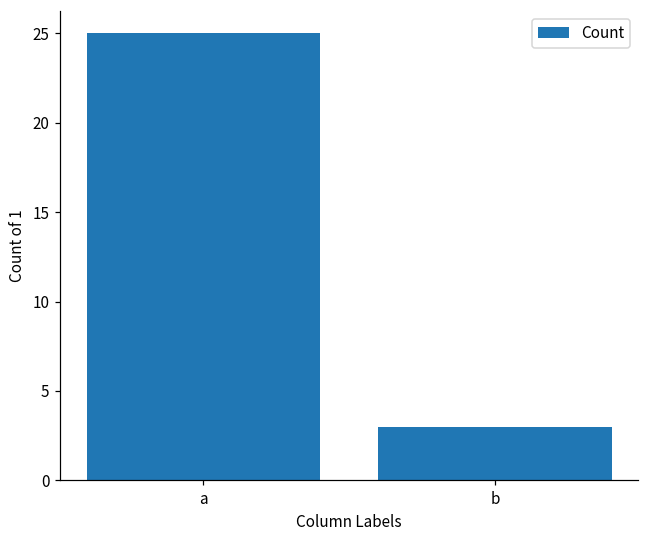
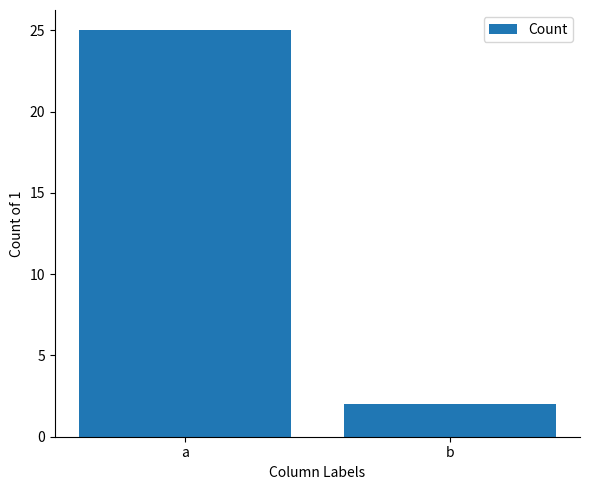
b: 3 -> 2
